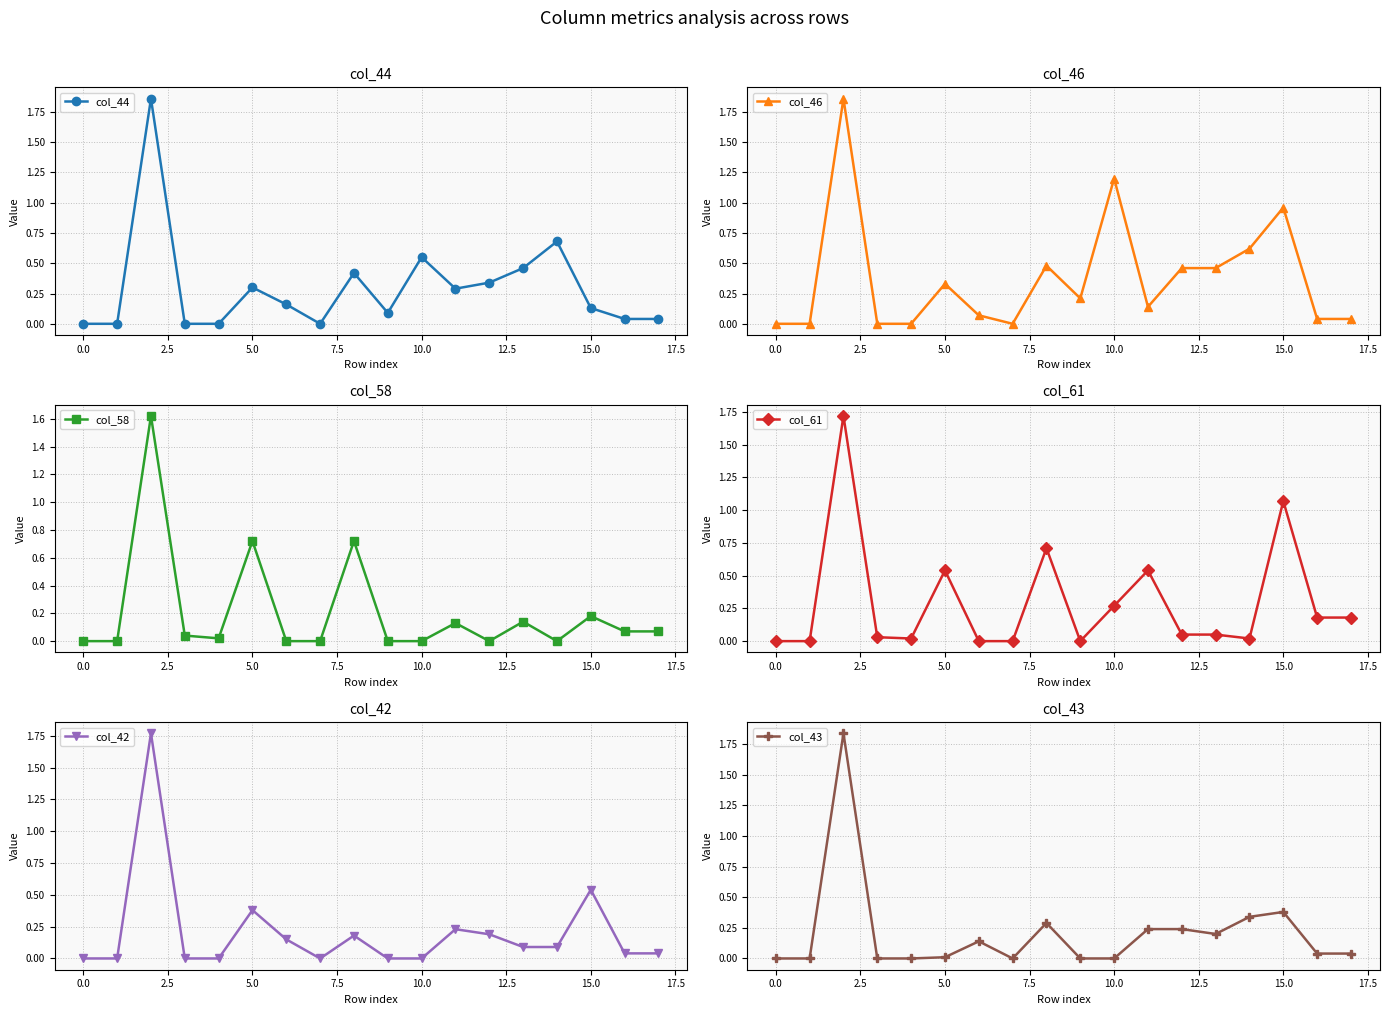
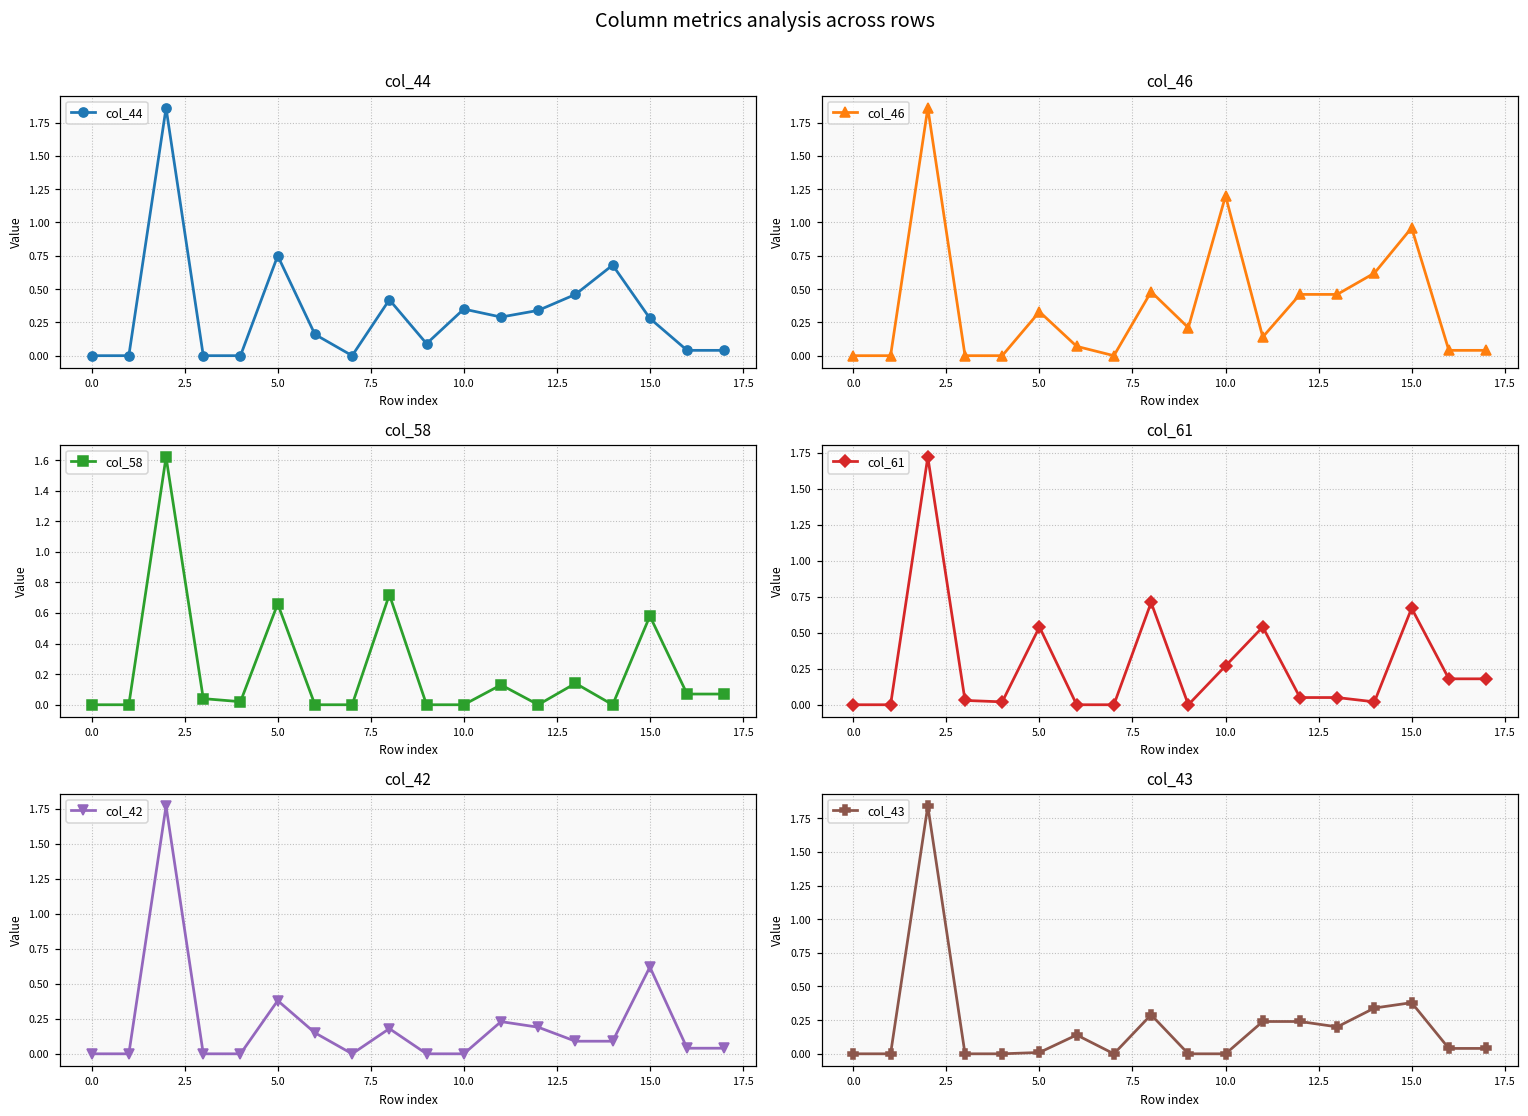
col_44, 5.0: 0.30 -> 0.75
col_44, 10.0: 0.55 -> 0.35
col_44, 15.0: 0.13 -> 0.28
col_58, 5.0: 0.72 -> 0.66
col_58, 15.0: 0.18 -> 0.58
col_61, 15.0: 1.07 -> 0.67
col_42, 15.0: 0.54 -> 0.62
